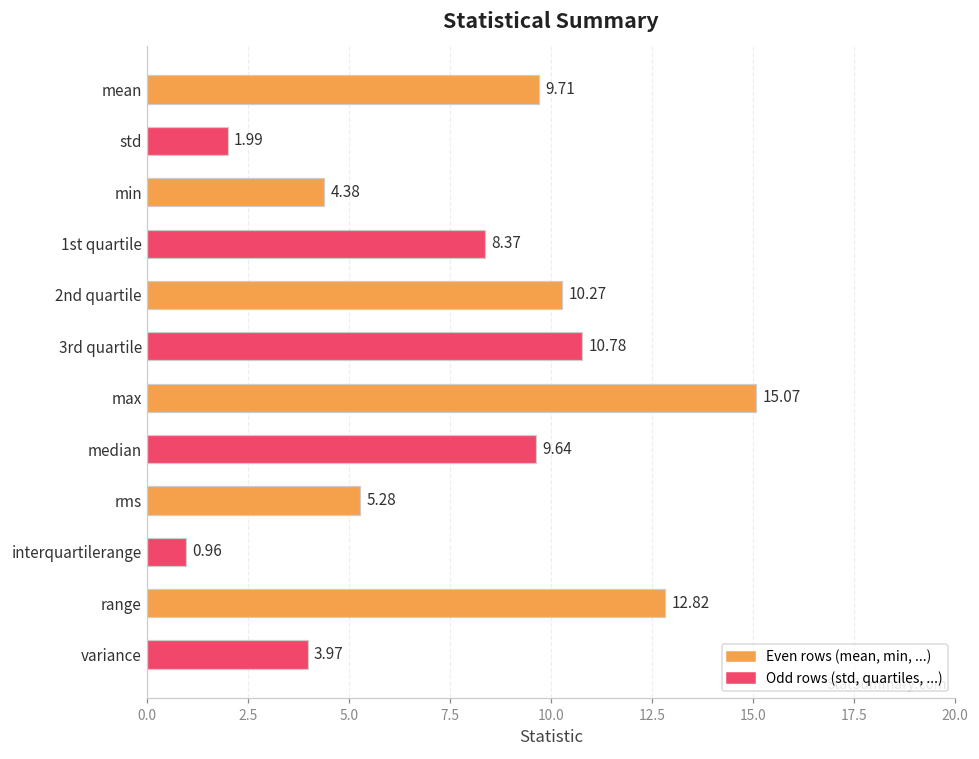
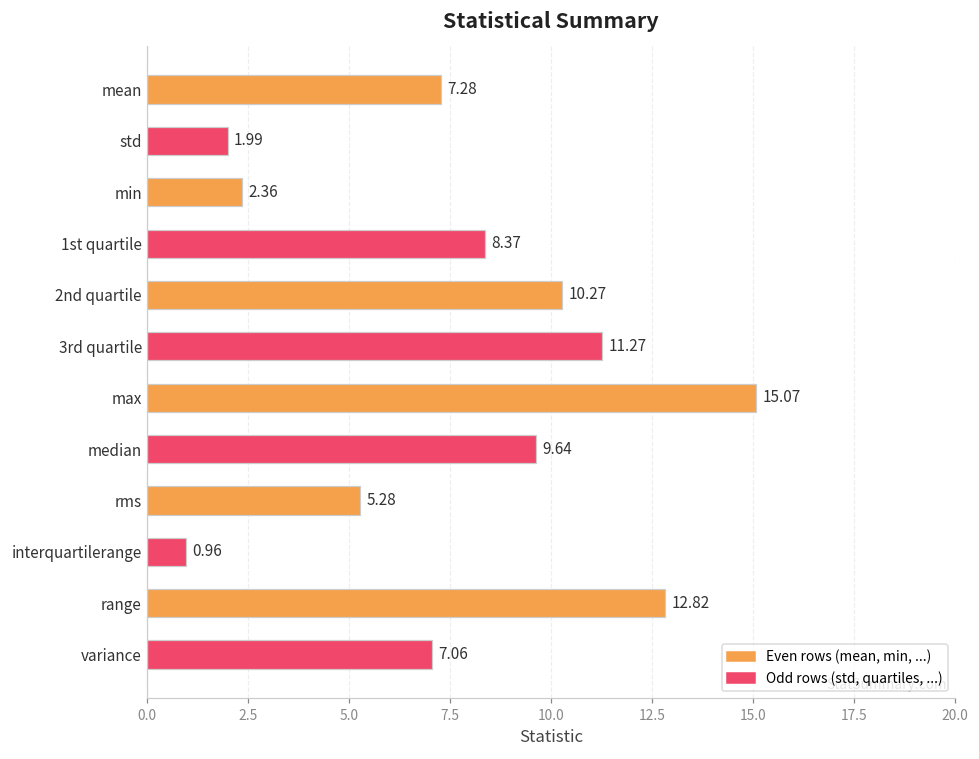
mean: 9.71 -> 7.28
min: 4.38 -> 2.36
3rd quartile: 10.78 -> 11.27
variance: 3.97 -> 7.06
